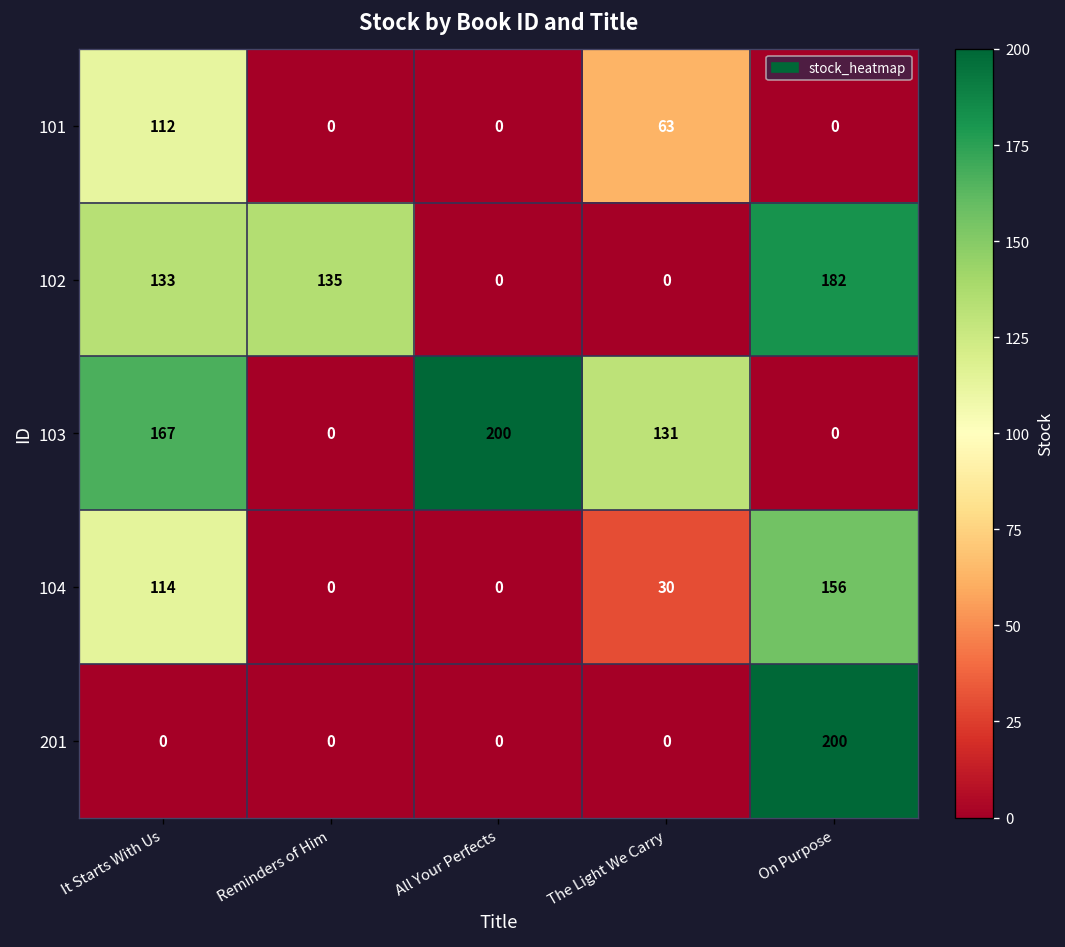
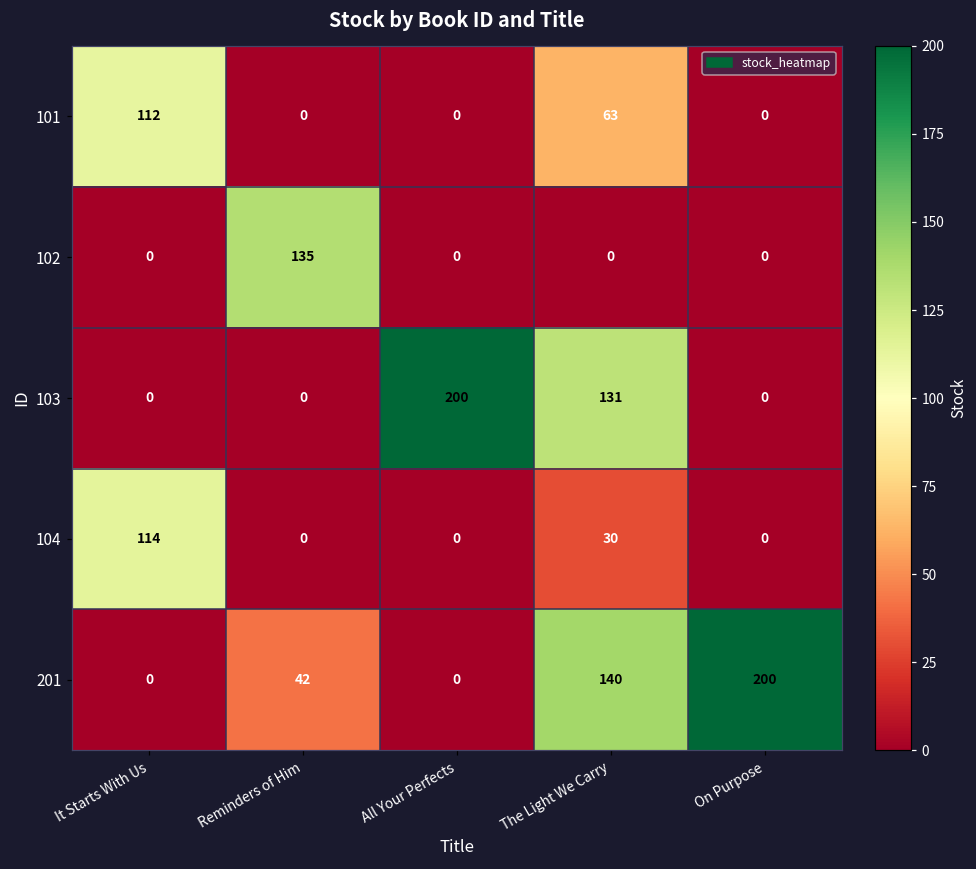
102, It Starts With Us: 133 -> 0
102, On Purpose: 182 -> 0
103, It Starts With Us: 167 -> 0
104, On Purpose: 156 -> 0
201, Reminders of Him: 0 -> 42
201, The Light We Carry: 0 -> 140
